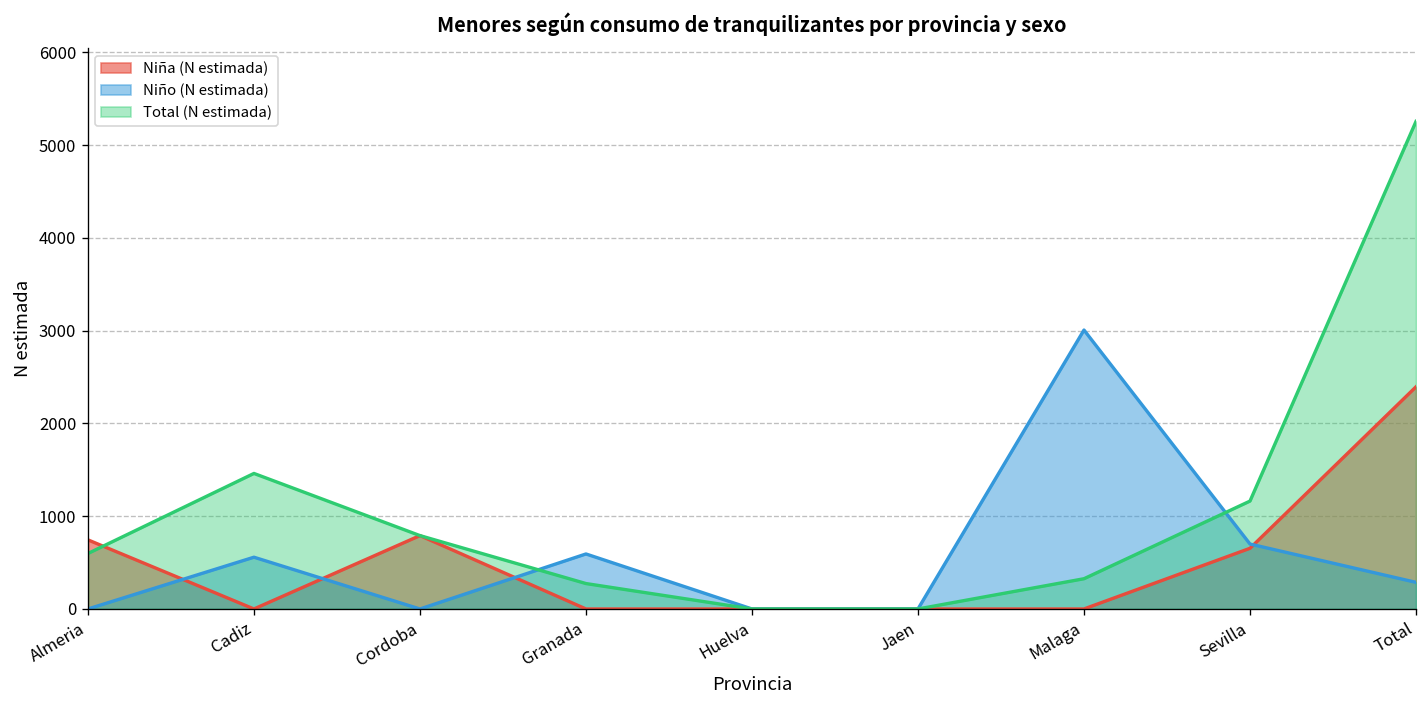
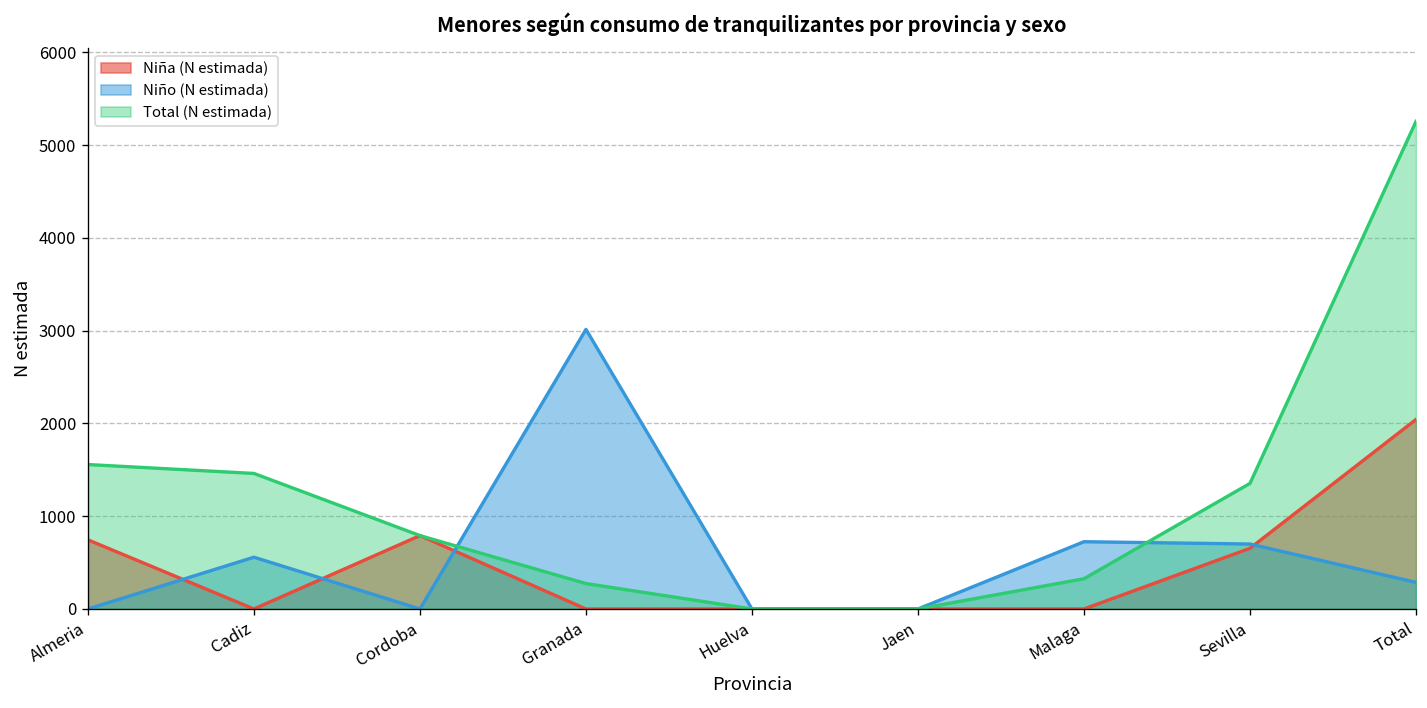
Total (N estimada), Almeria: 600 -> 1600
Niño (N estimada), Granada: 600 -> 3000
Niño (N estimada), Malaga: 3000 -> 700
Total (N estimada), Sevilla: 1200 -> 1400
Niña (N estimada), Total: 2400 -> 2000
